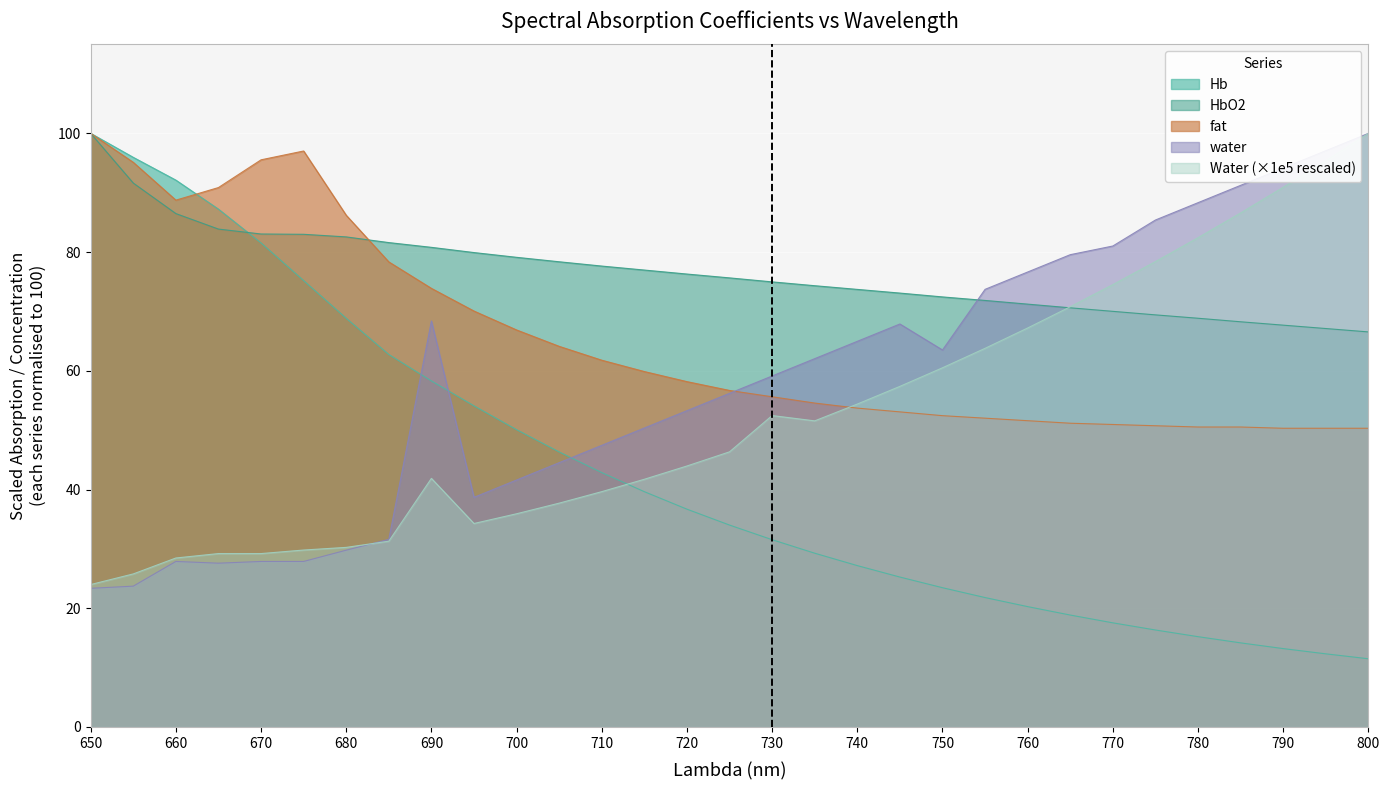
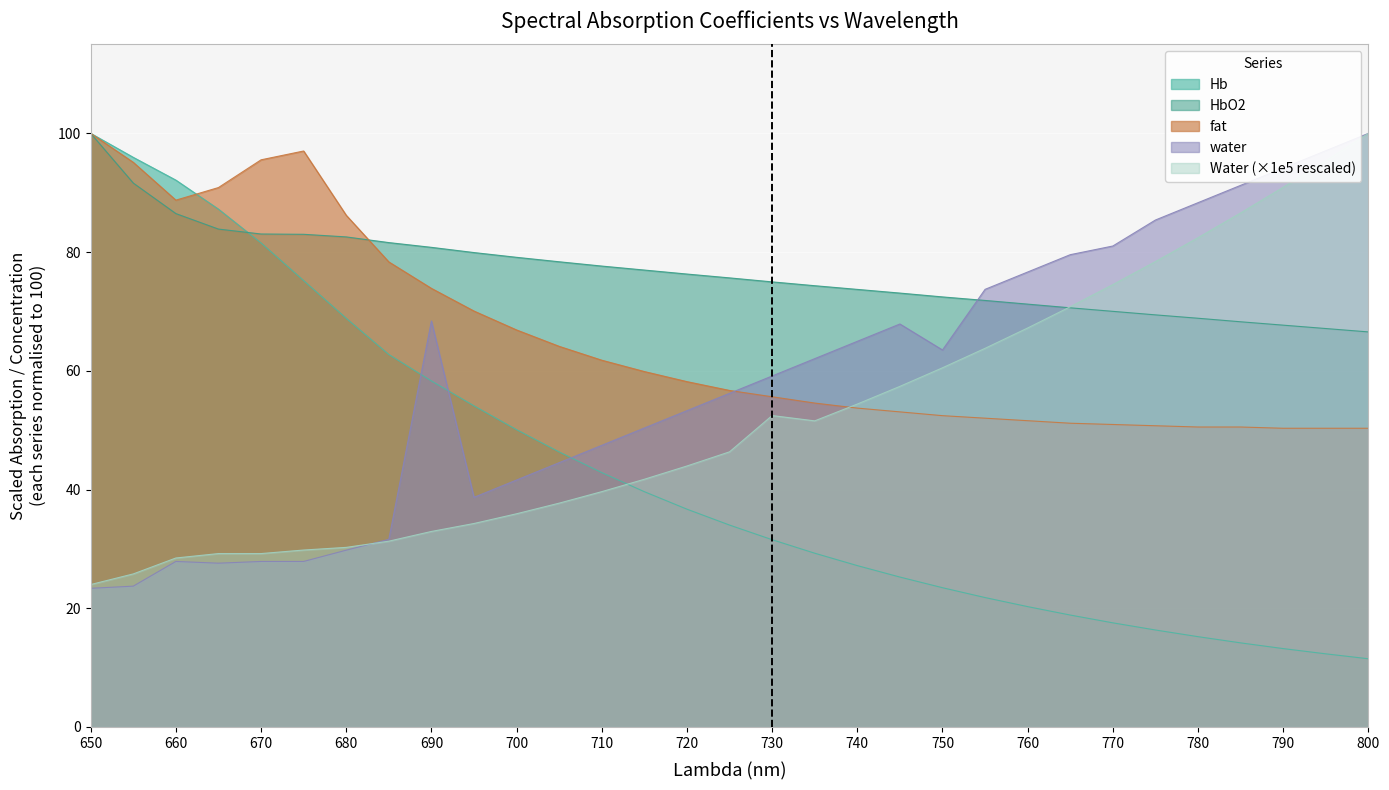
Water (×1e5 rescaled), 690: 42 -> 33
